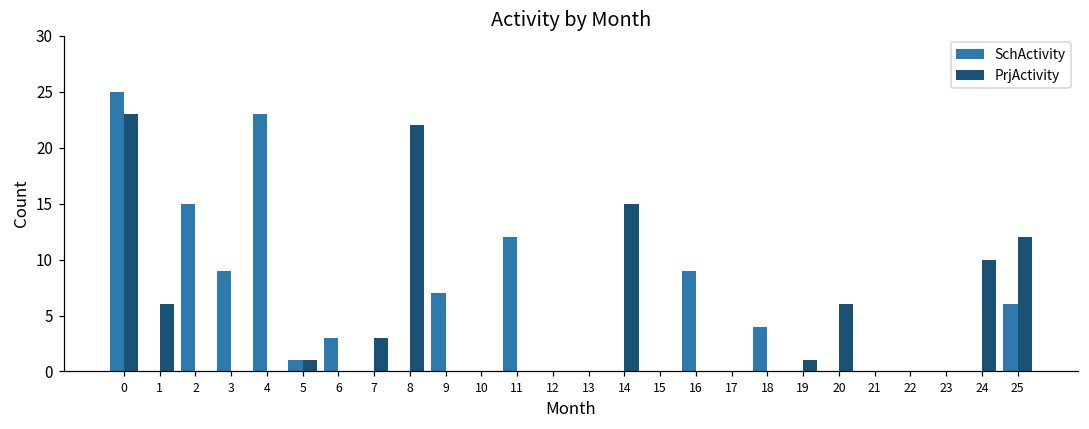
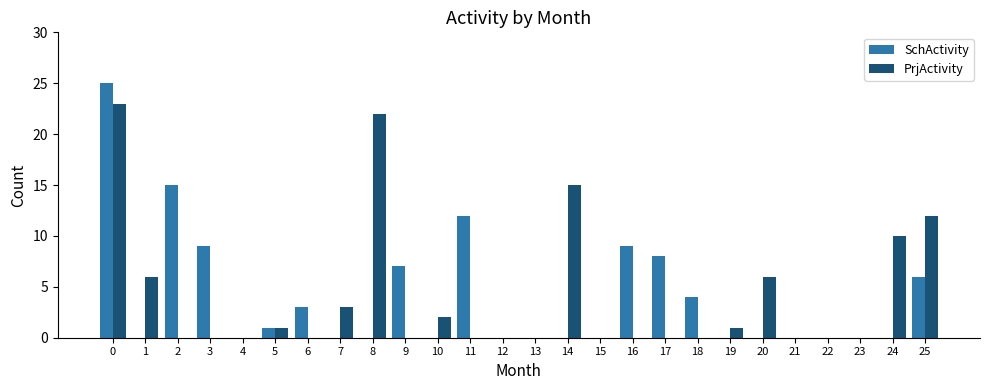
SchActivity, 4: 23 -> 0
PrjActivity, 10: 0 -> 2
SchActivity, 17: 0 -> 8
